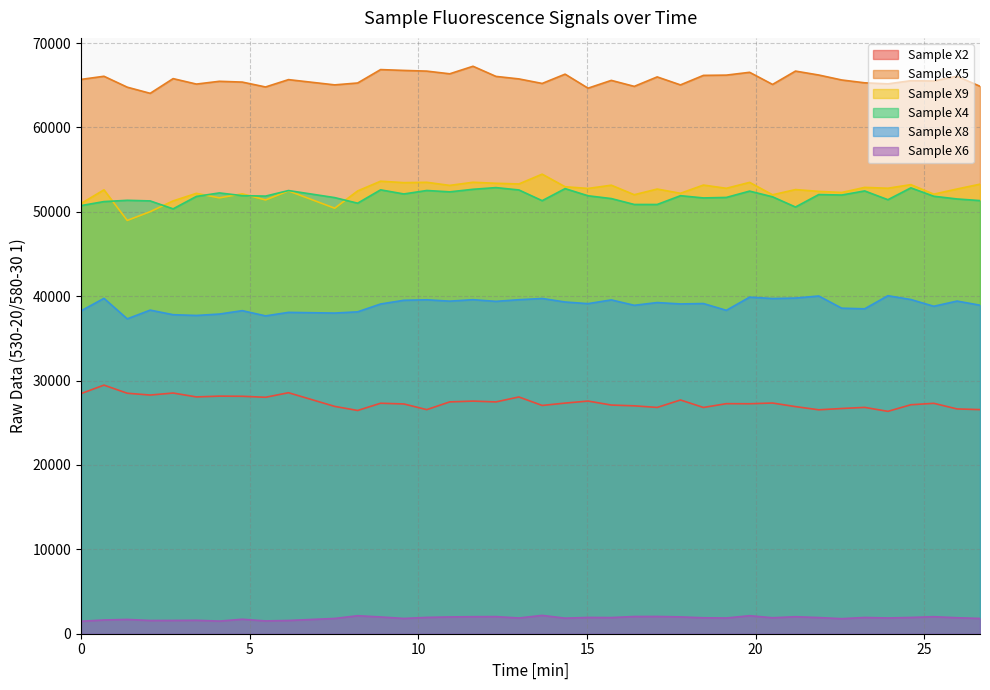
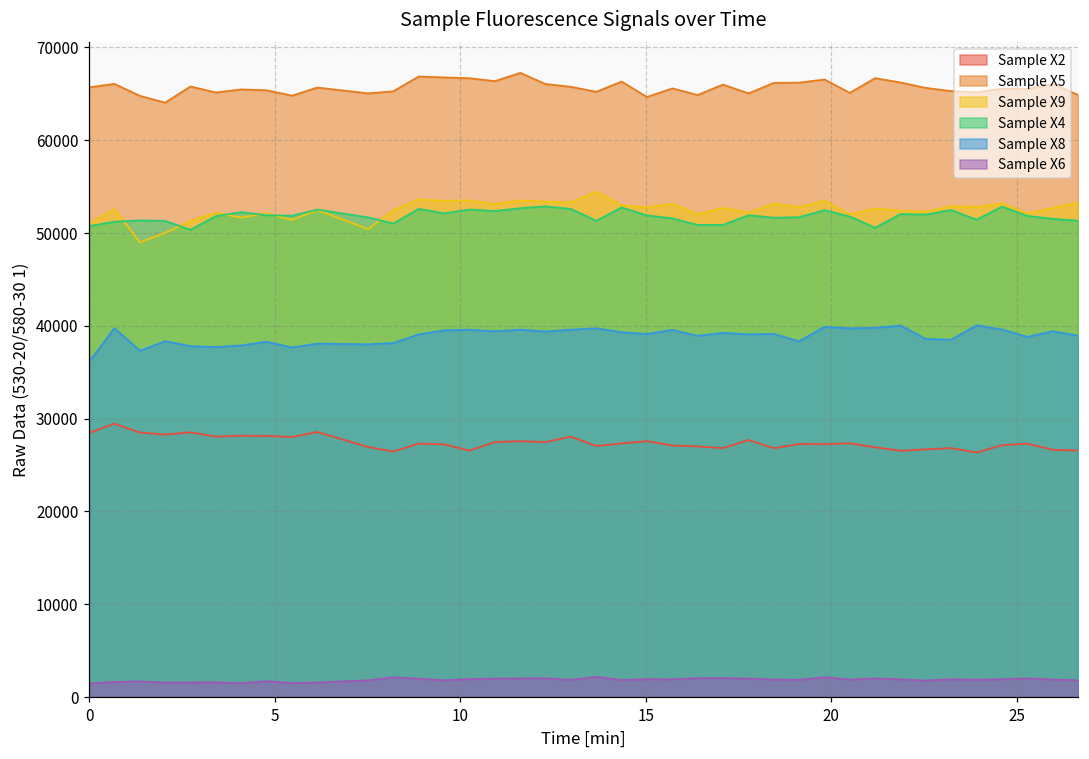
Sample X8, 0: 38000 -> 36000
